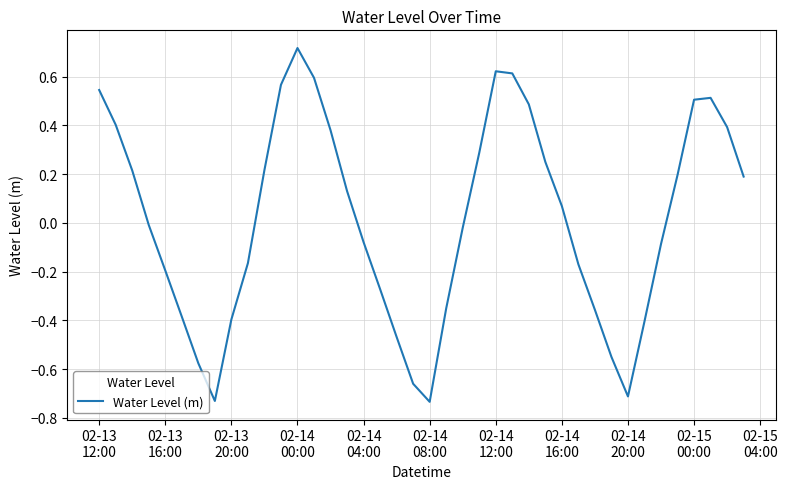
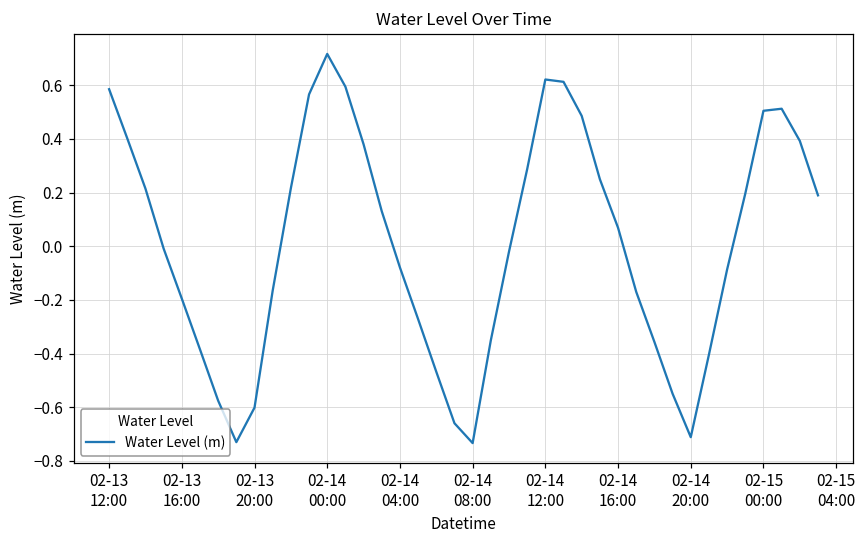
02-13 12:00: 0.54 -> 0.59
02-13 20:00: -0.40 -> -0.60
